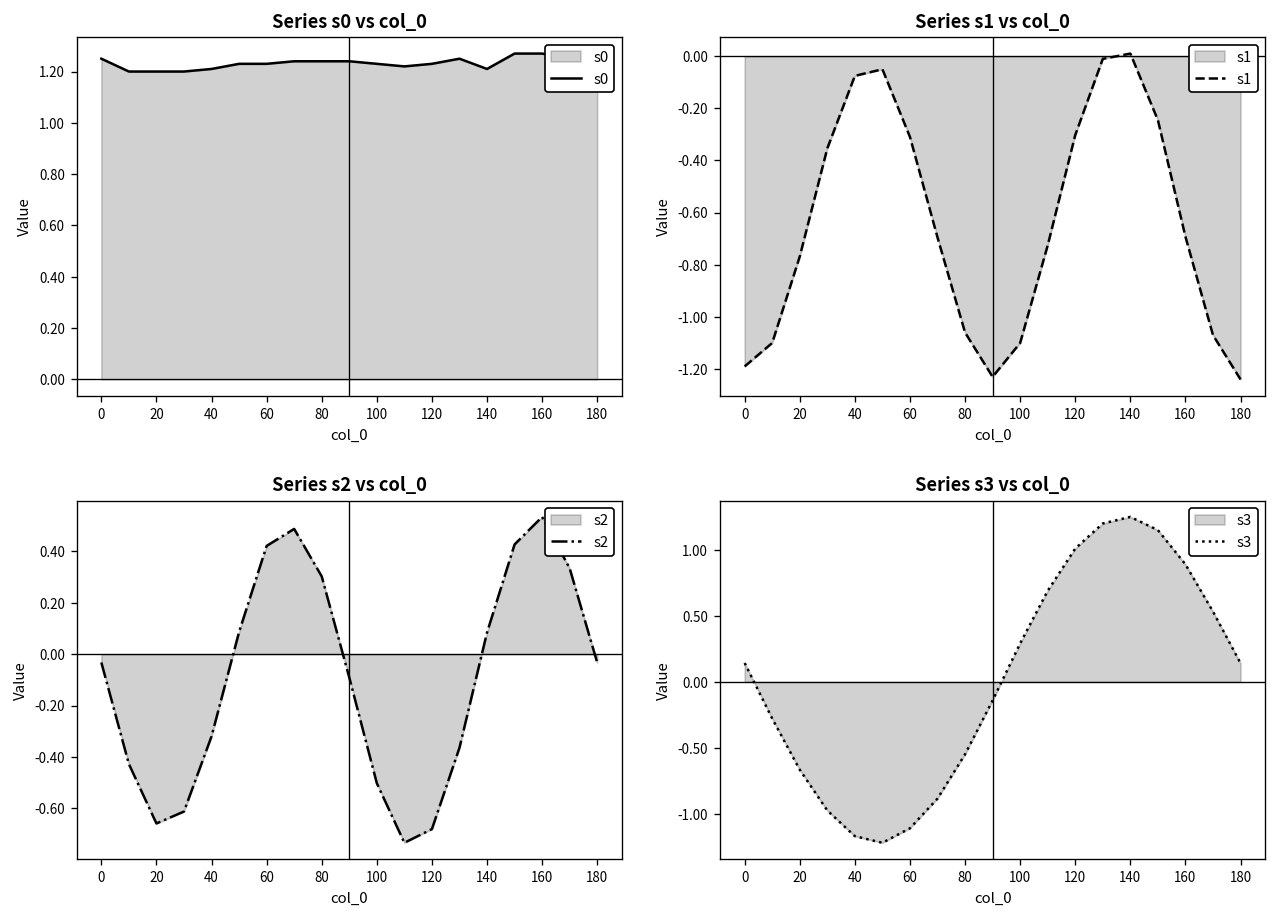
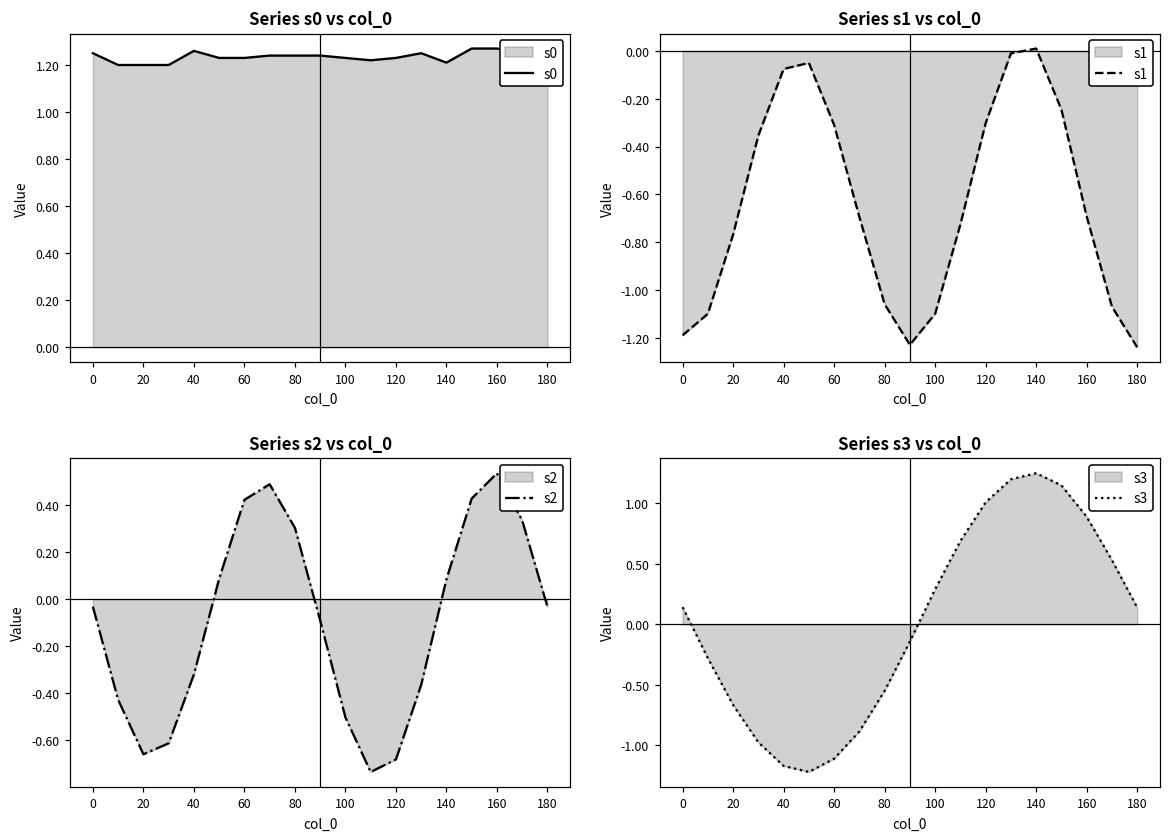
Series s0 vs col_0, 40: 1.21 -> 1.26
